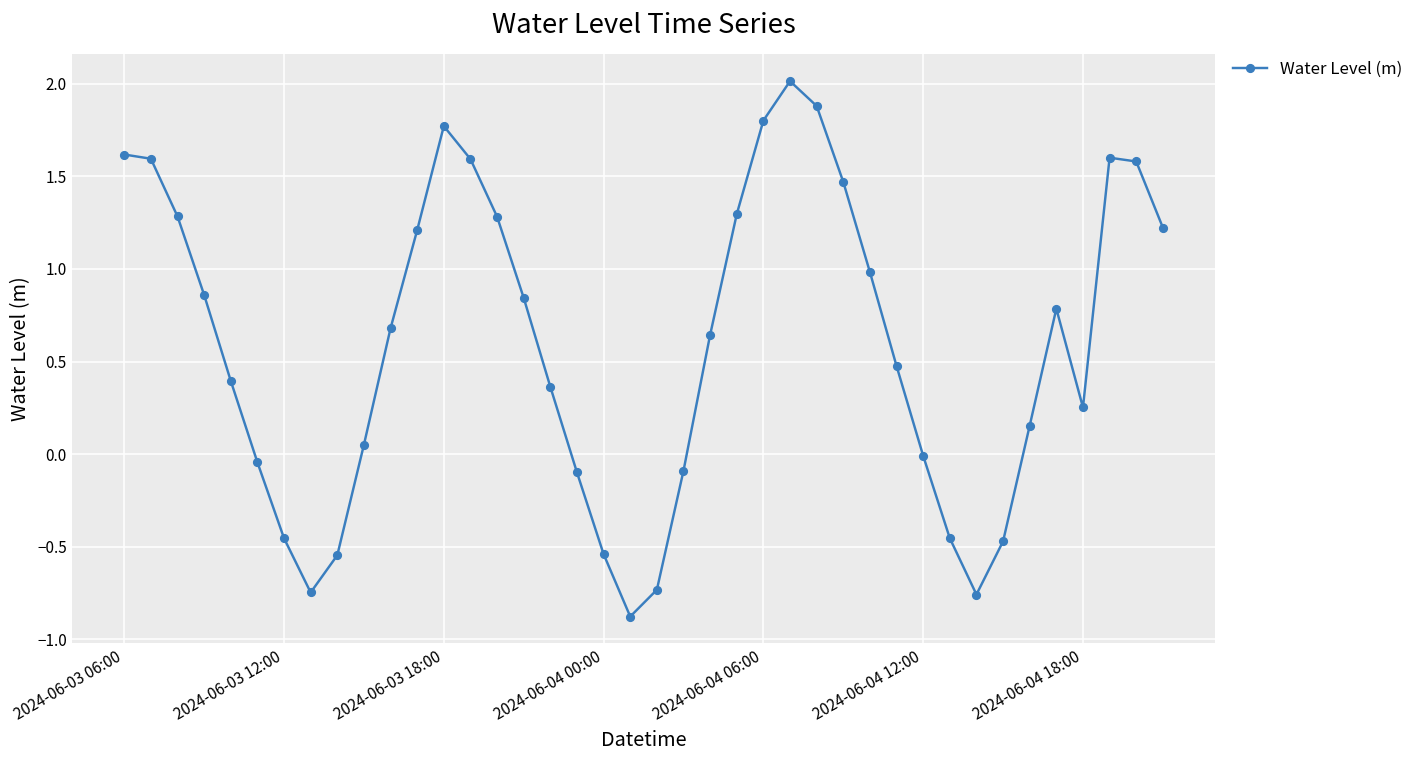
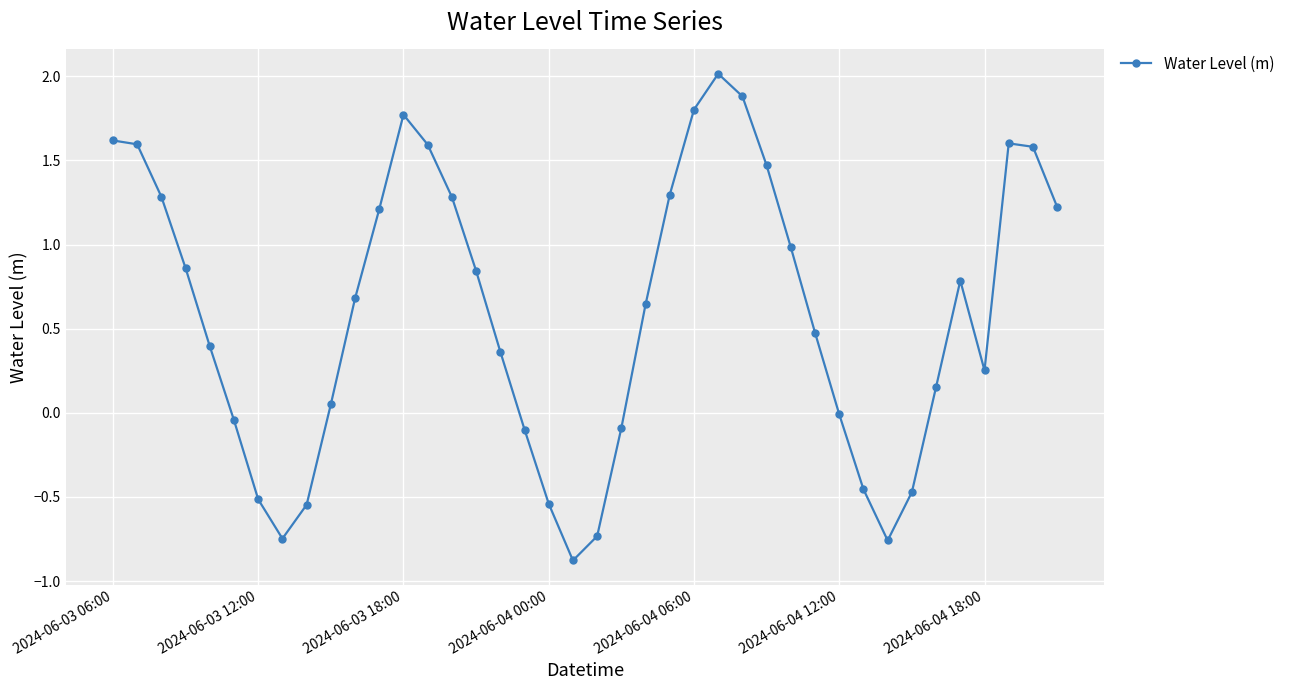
2024-06-03 12:00: -0.45 -> -0.51
